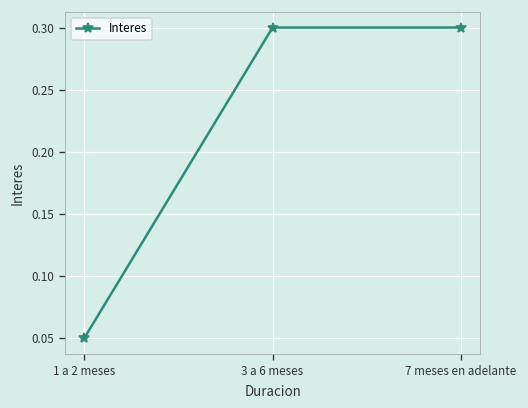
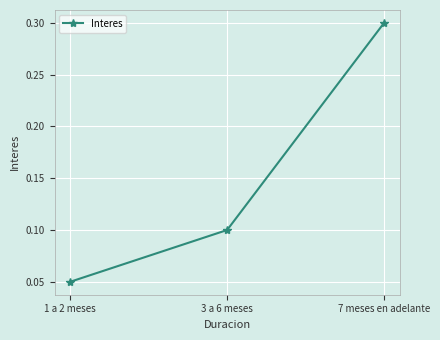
3 a 6 meses: 0.3 -> 0.1
